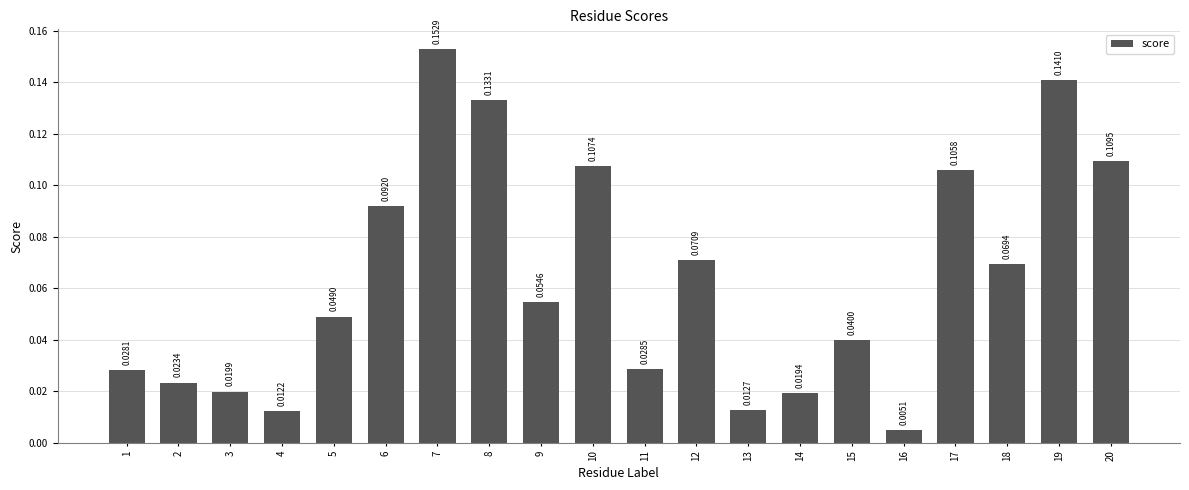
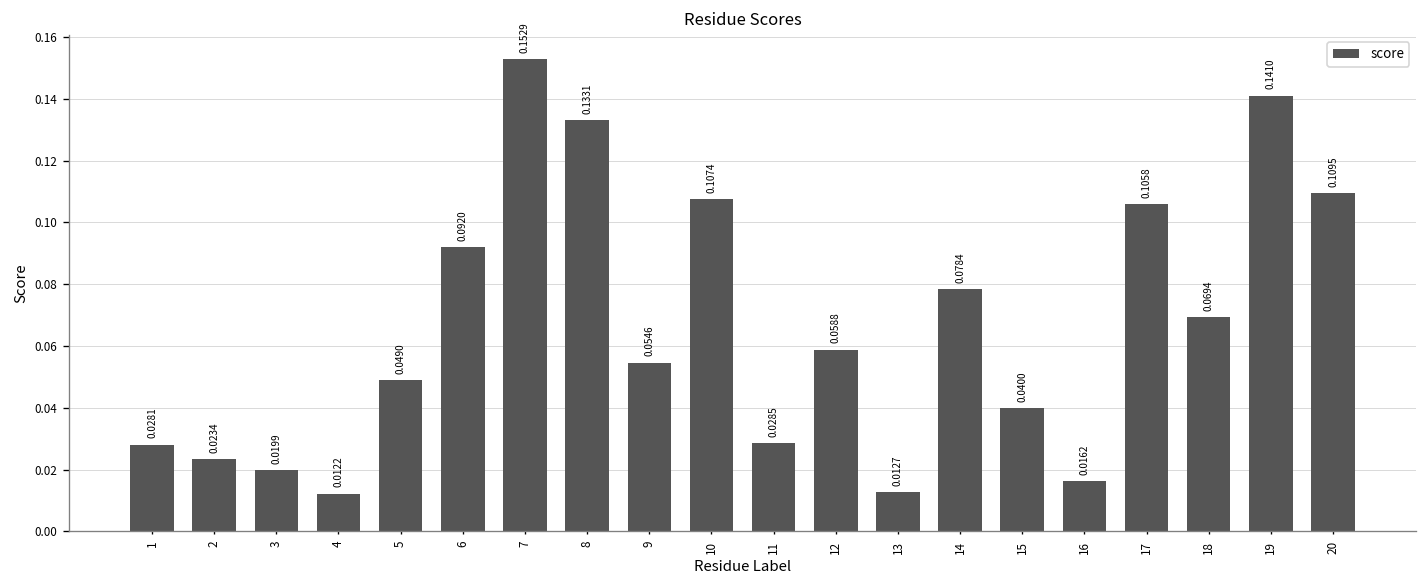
12: 0.0709 -> 0.0588
14: 0.0194 -> 0.0784
16: 0.0051 -> 0.0162
